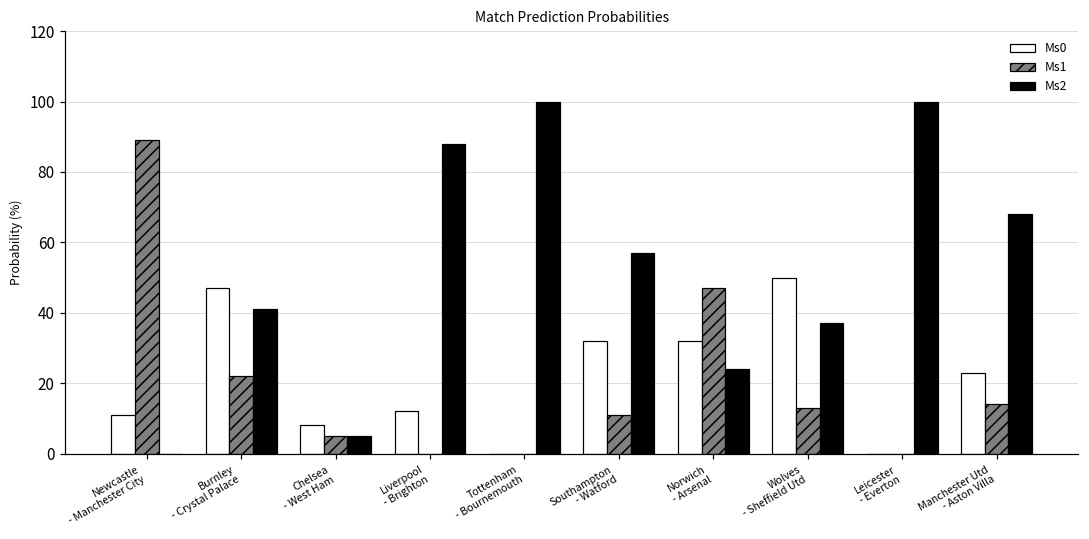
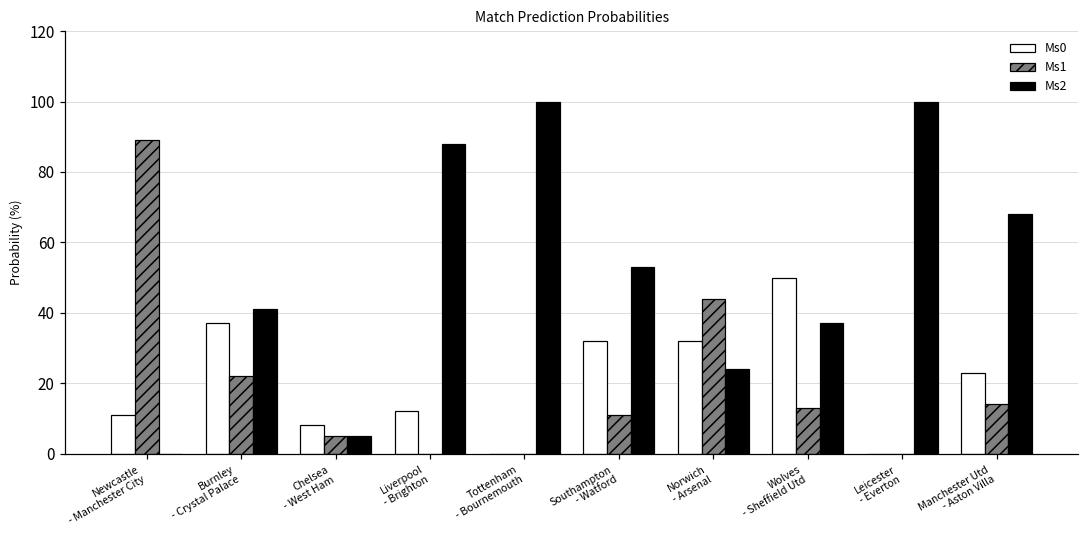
Ms0, Burnley - Crystal Palace: 47 -> 37
Ms2, Southampton - Watford: 57 -> 53
Ms1, Norwich - Arsenal: 47 -> 44
